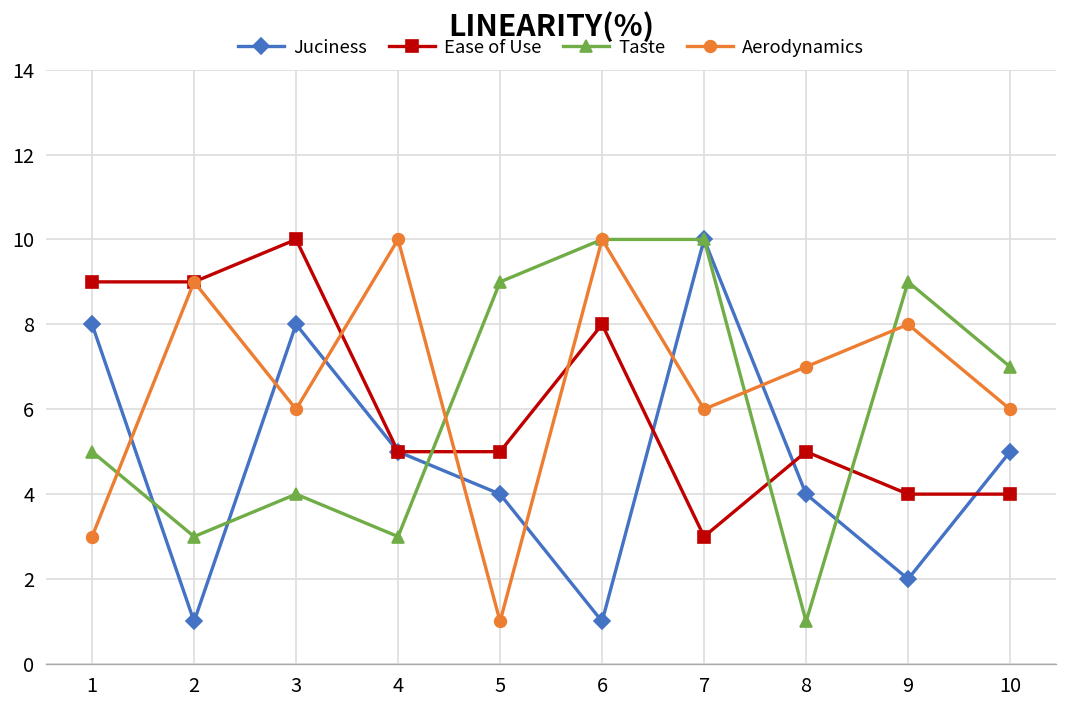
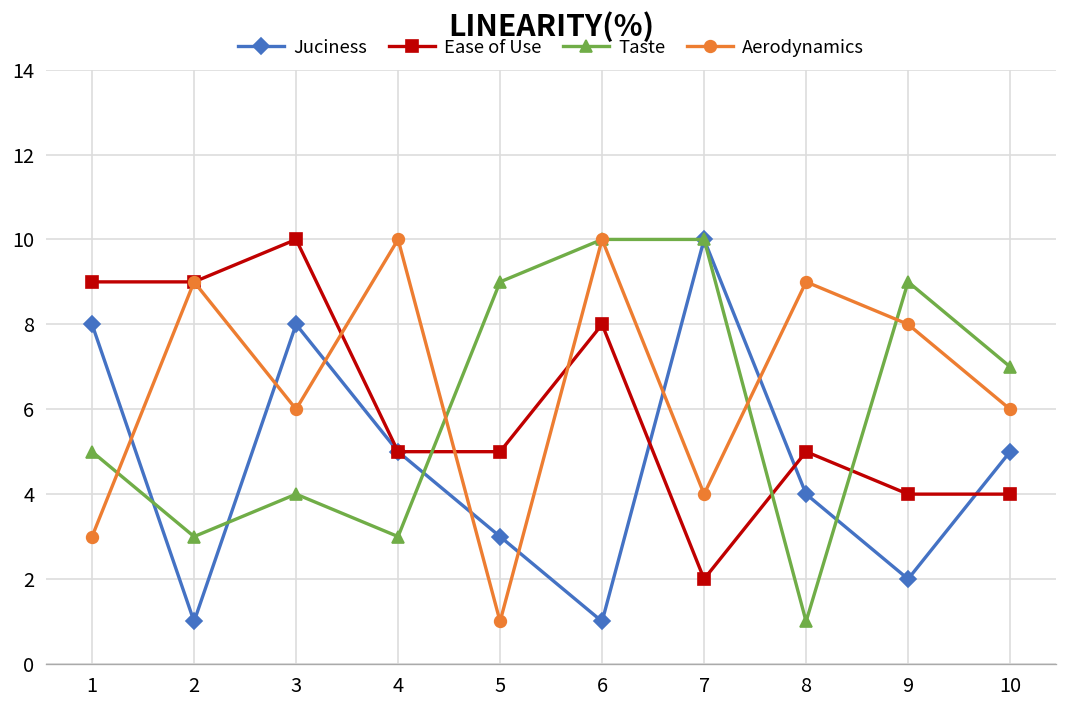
Juciness, 5: 4 -> 3
Ease of Use, 7: 3 -> 2
Aerodynamics, 7: 6 -> 4
Aerodynamics, 8: 7 -> 9
